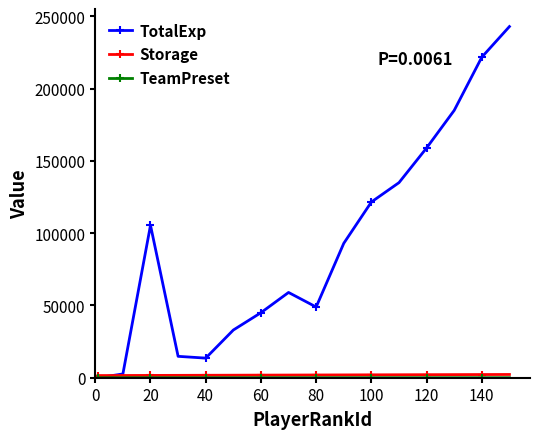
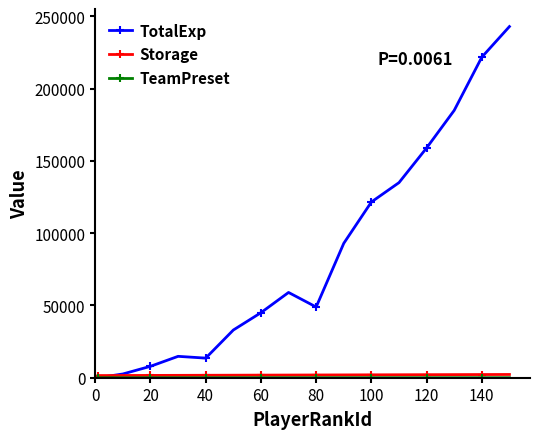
TotalExp, 20: 105000 -> 8000
